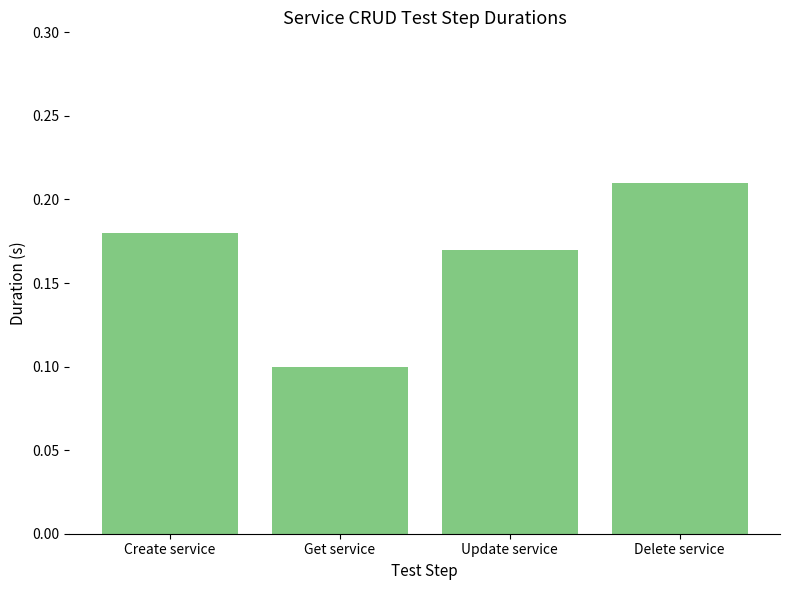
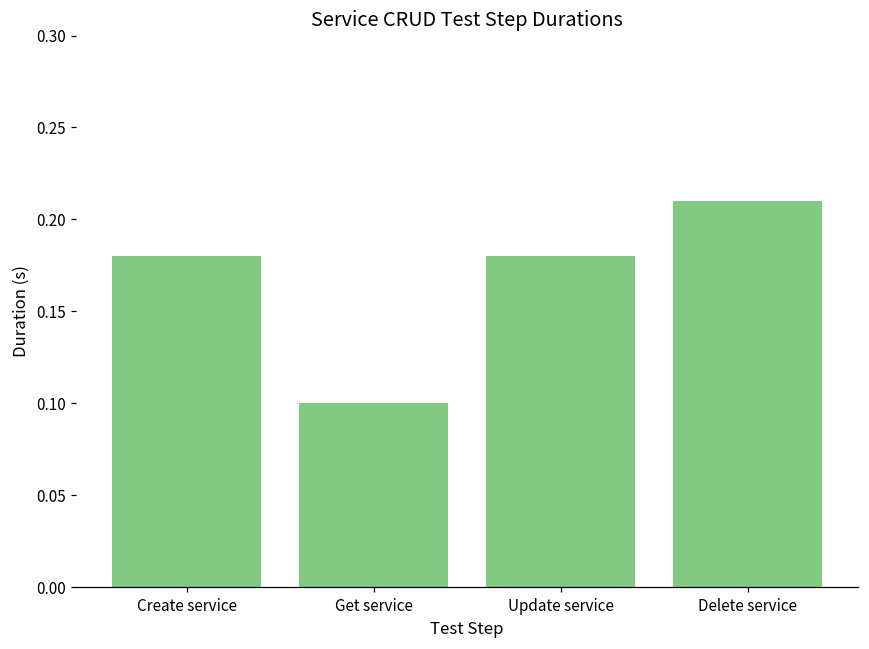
Update service: 0.17 -> 0.18
